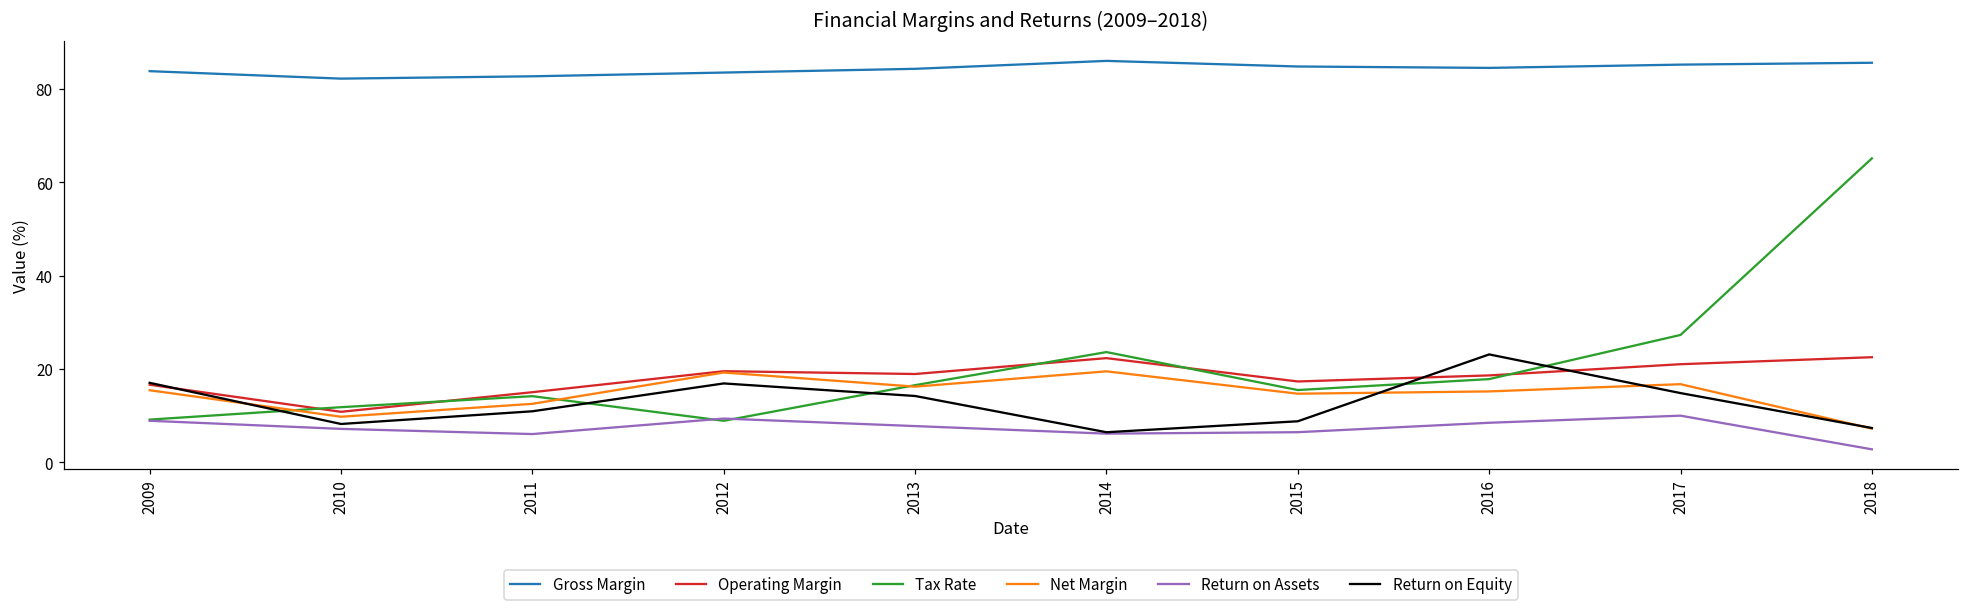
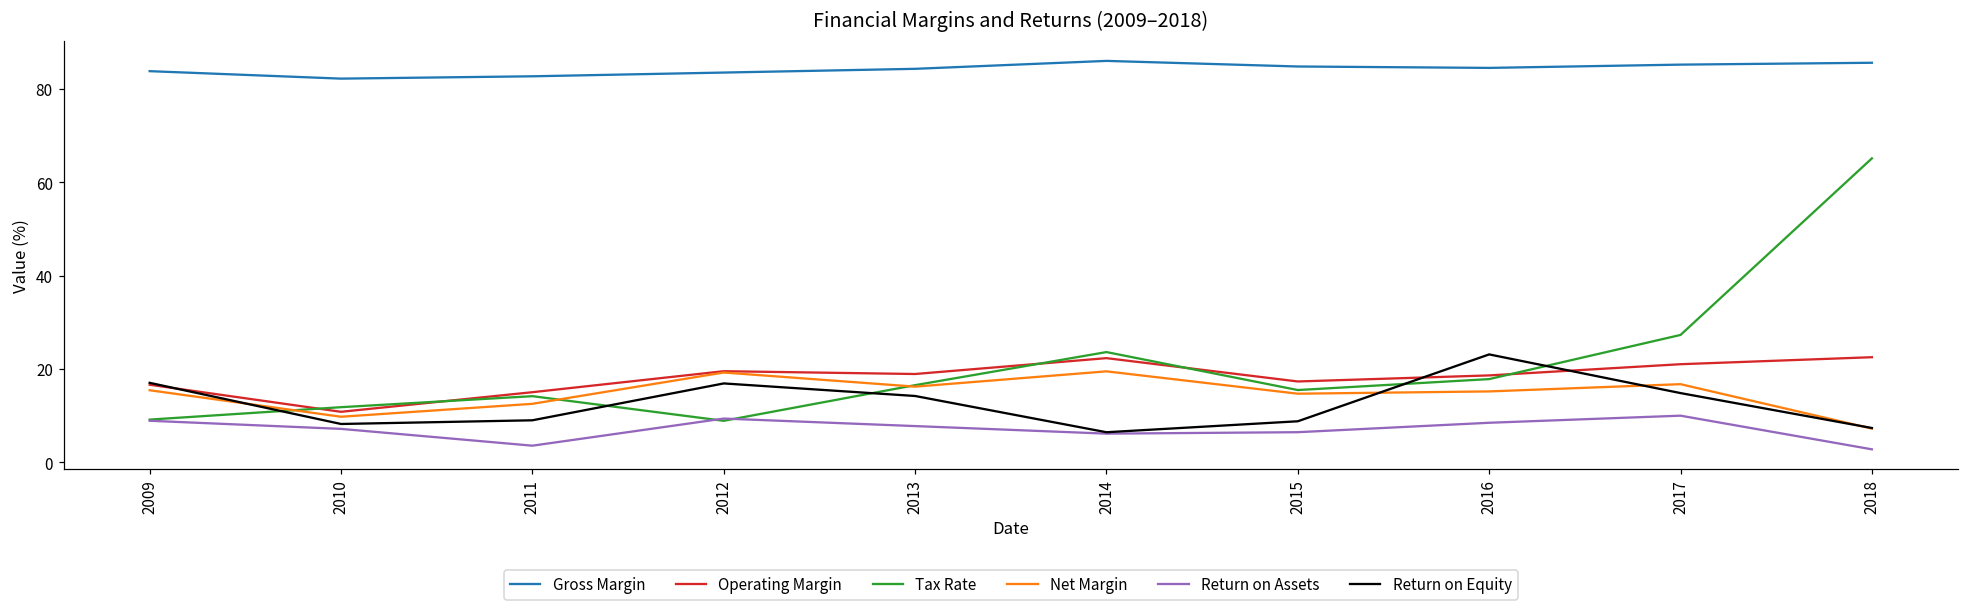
Return on Assets, 2011: 6 -> 4
Return on Equity, 2011: 11 -> 9
